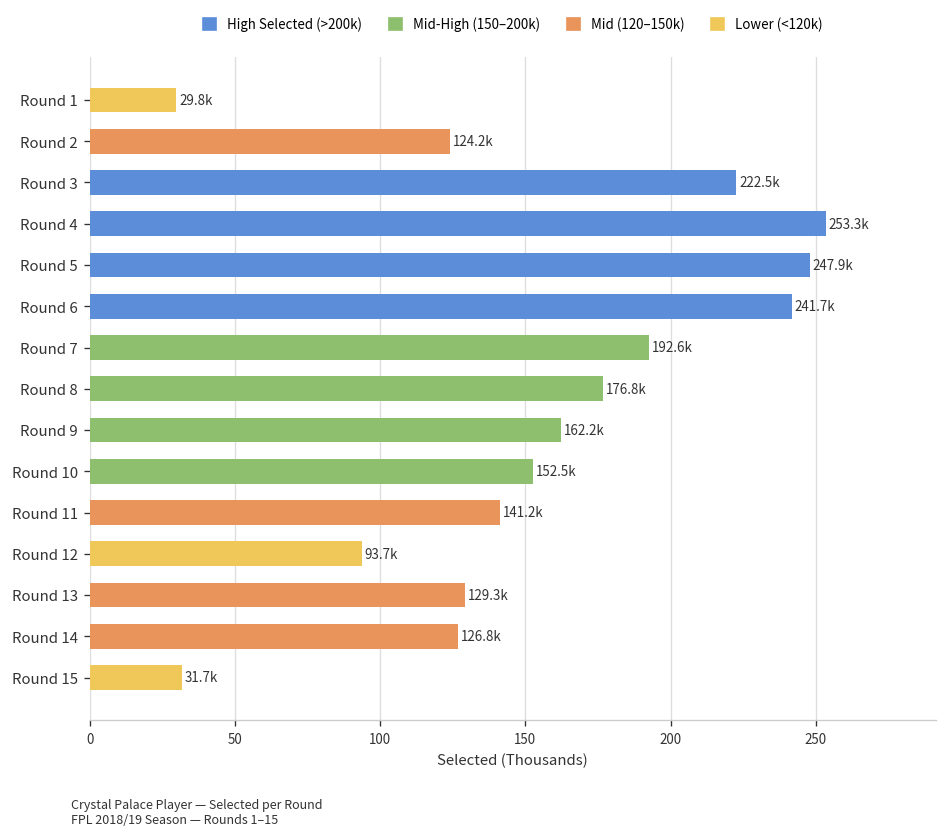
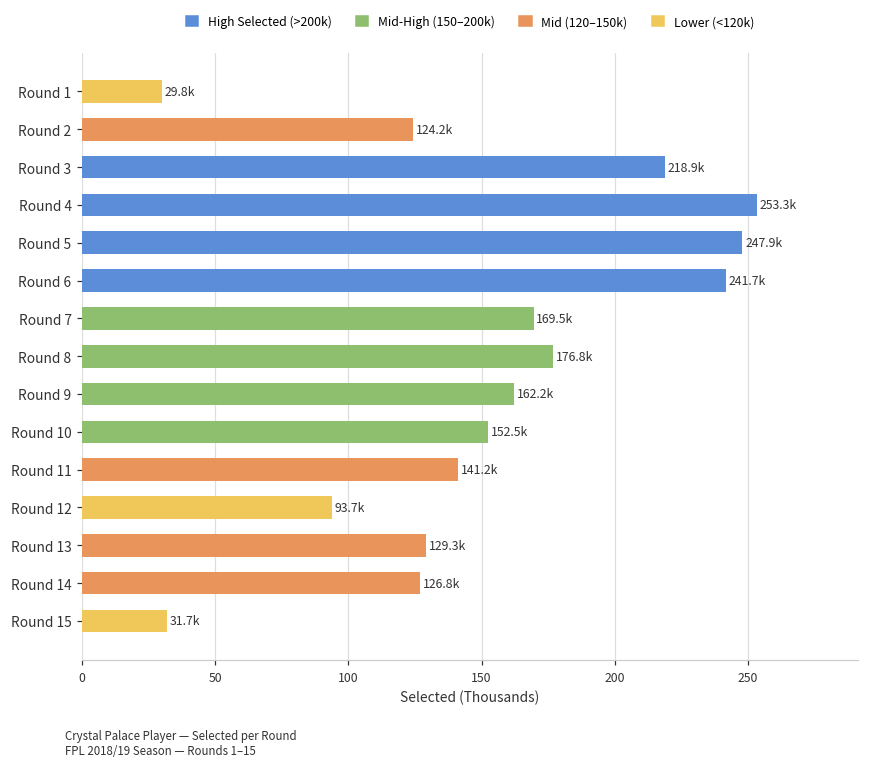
Round 3: 222.5k -> 218.9k
Round 7: 192.6k -> 169.5k
